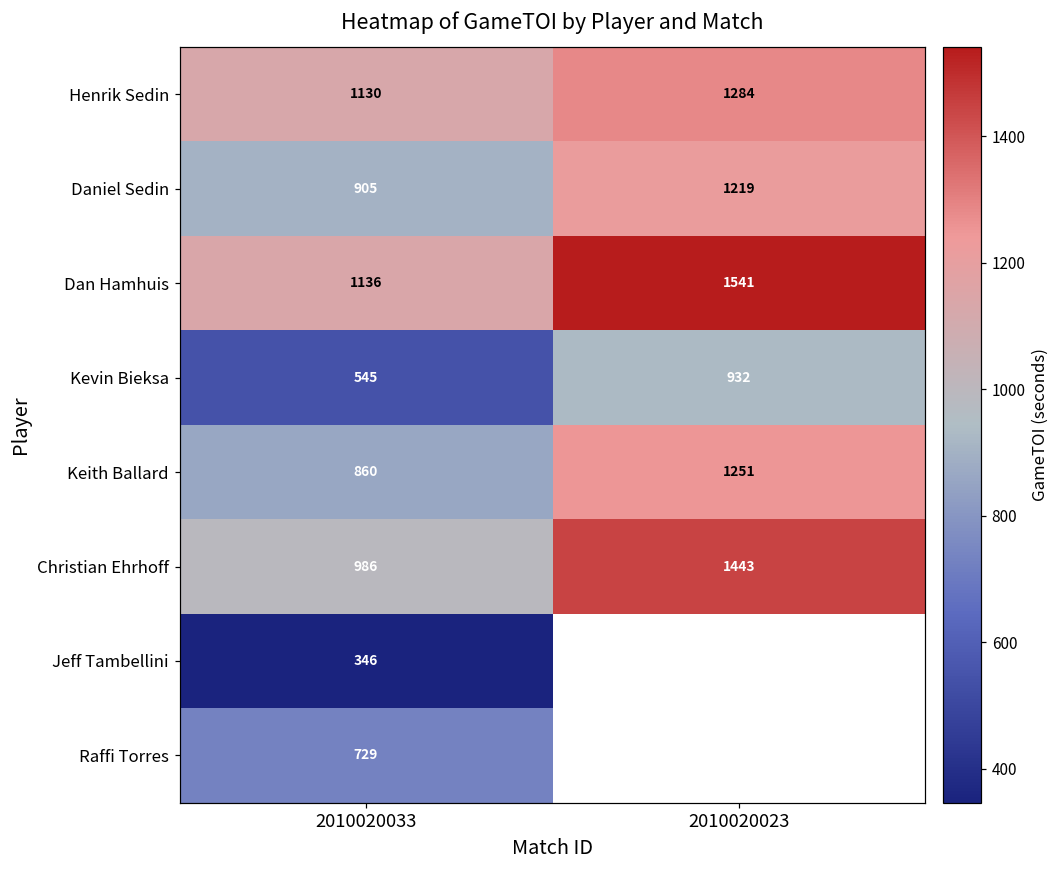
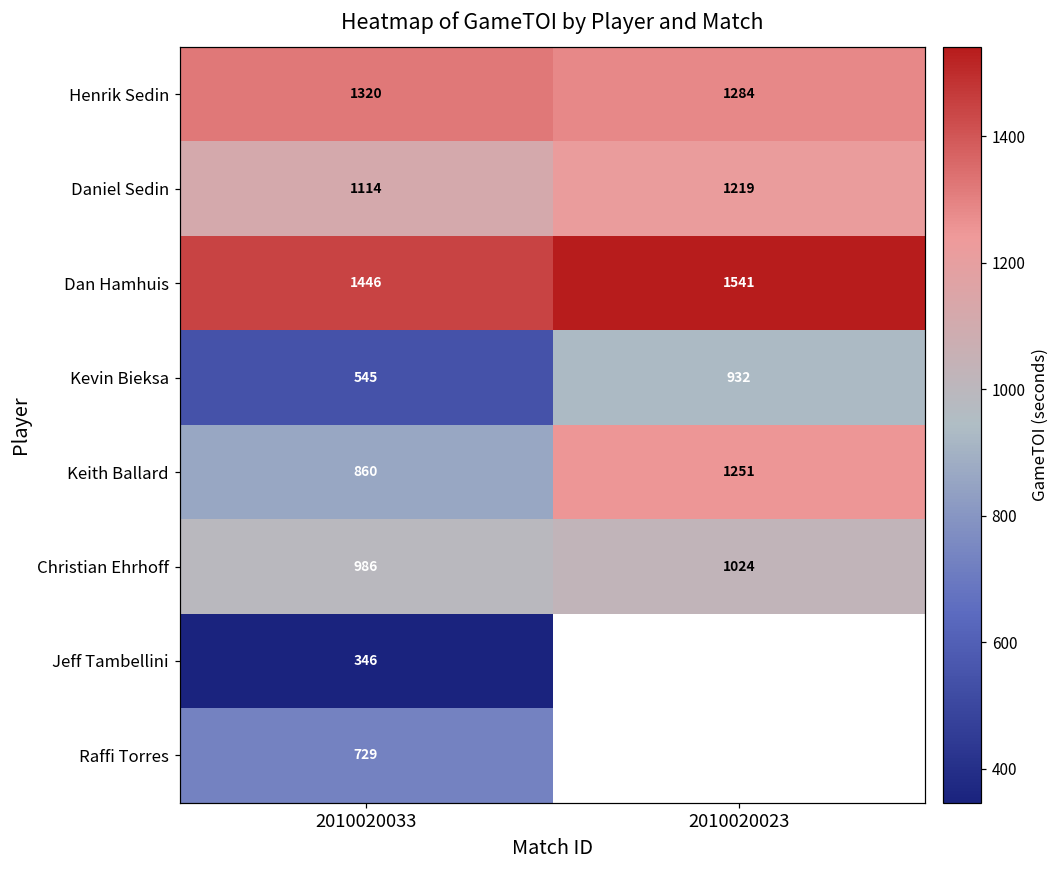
Henrik Sedin, 2010020033: 1130 -> 1320
Daniel Sedin, 2010020033: 905 -> 1114
Dan Hamhuis, 2010020033: 1136 -> 1446
Christian Ehrhoff, 2010020023: 1443 -> 1024
